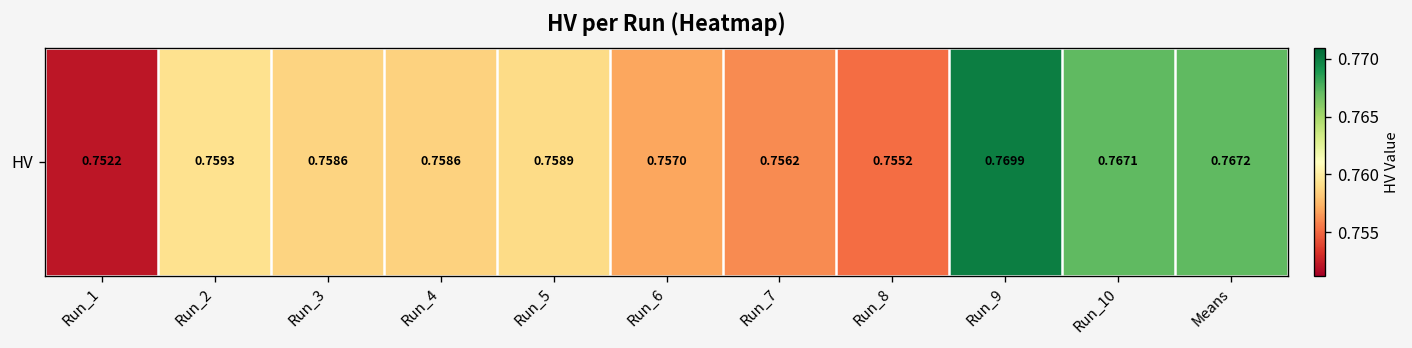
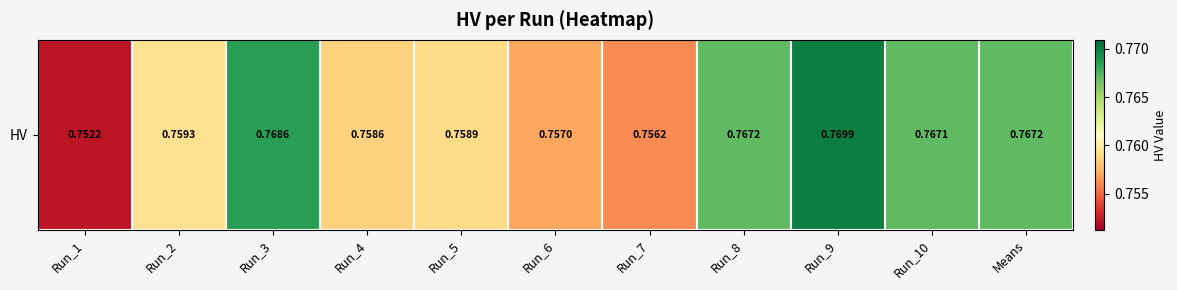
HV, Run_3: 0.7586 -> 0.7686
HV, Run_8: 0.7552 -> 0.7672
